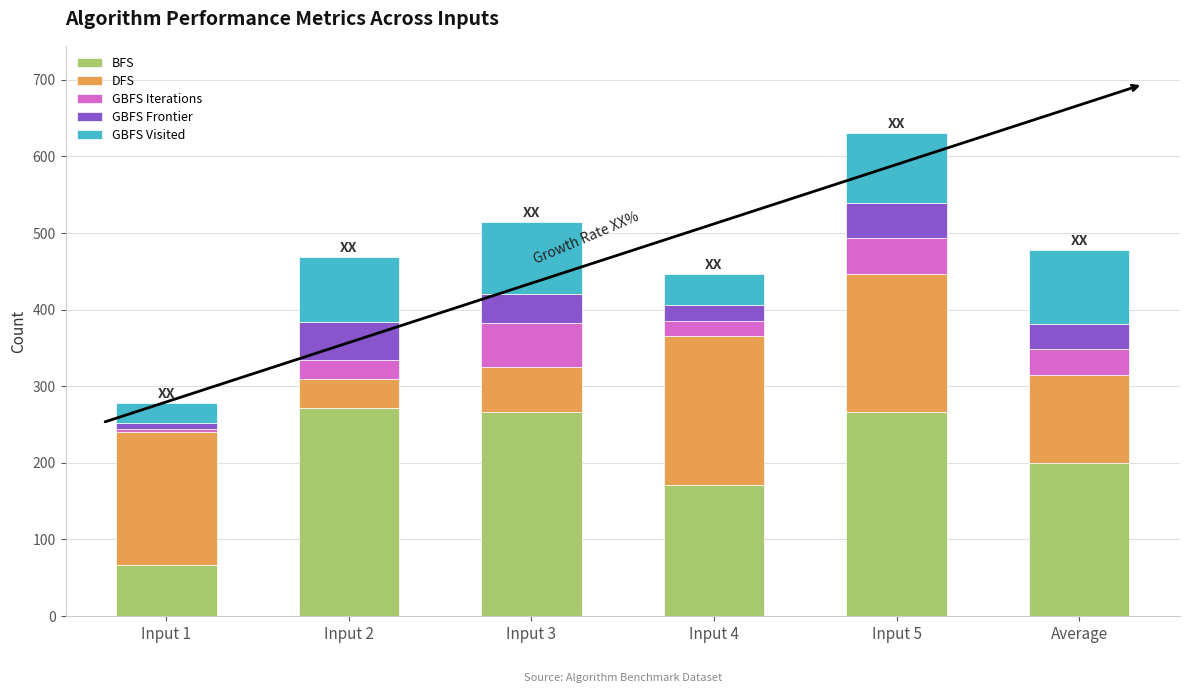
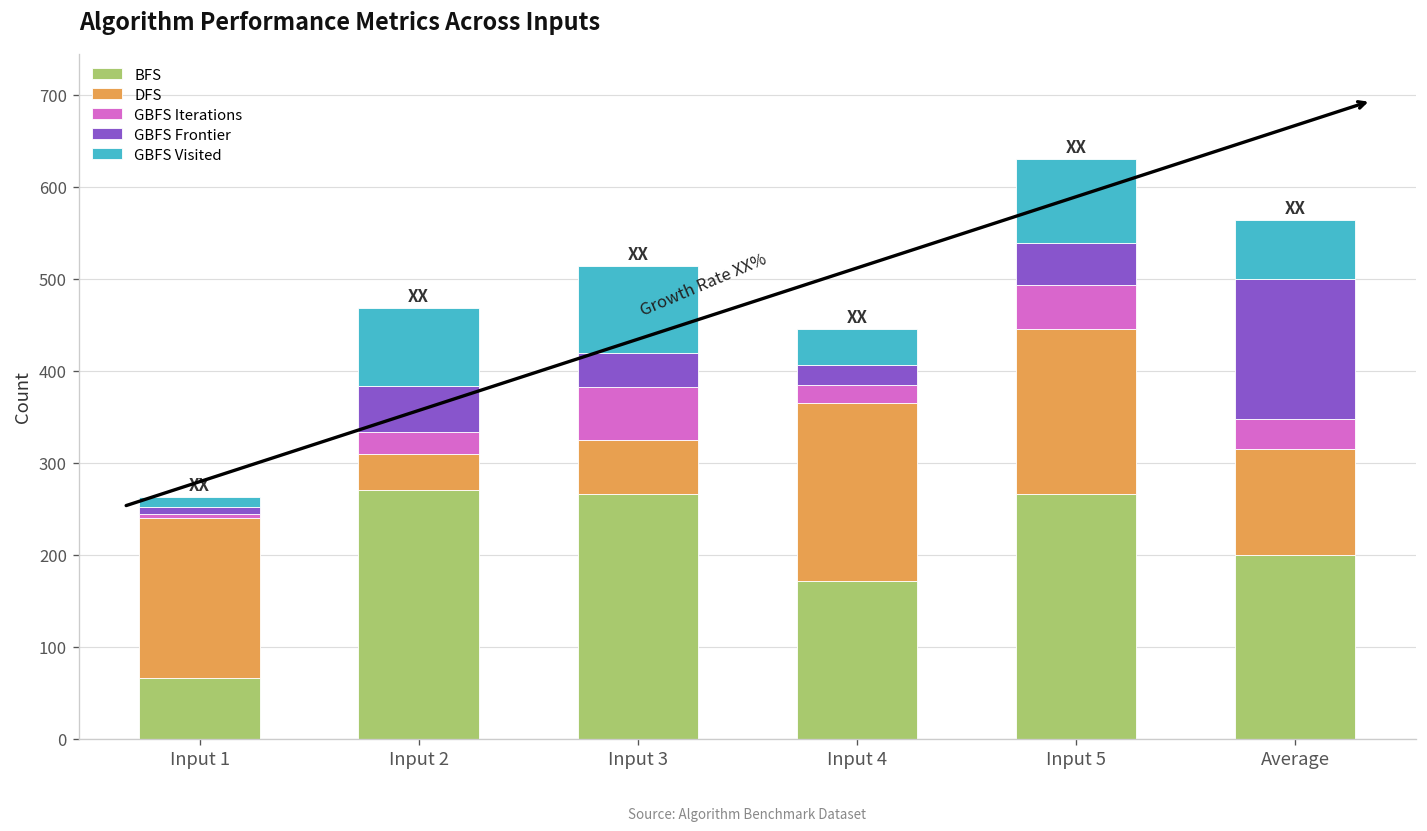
GBFS Visited, Input 1: 30 -> 10
GBFS Frontier, Average: 30 -> 150
GBFS Visited, Average: 100 -> 60
